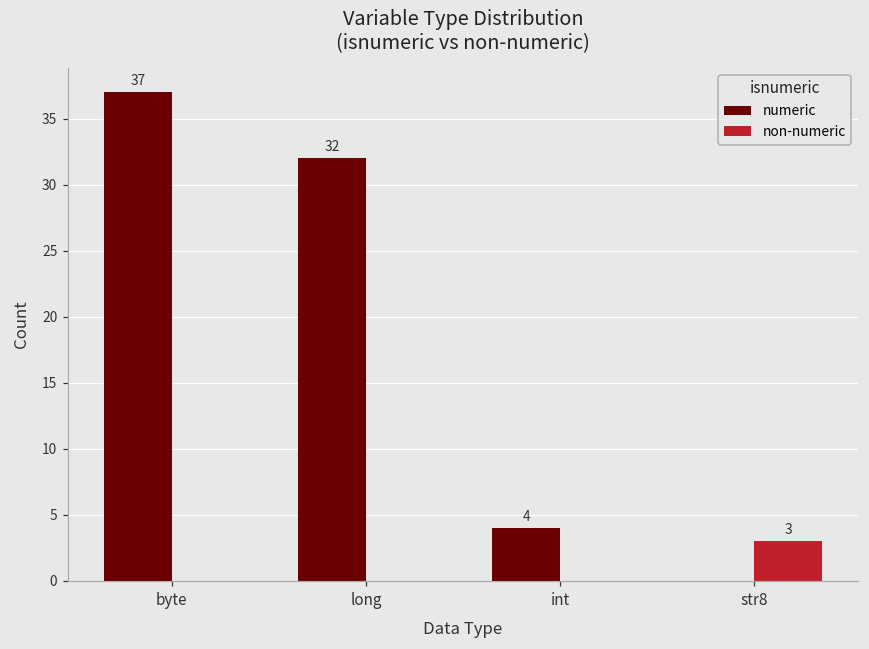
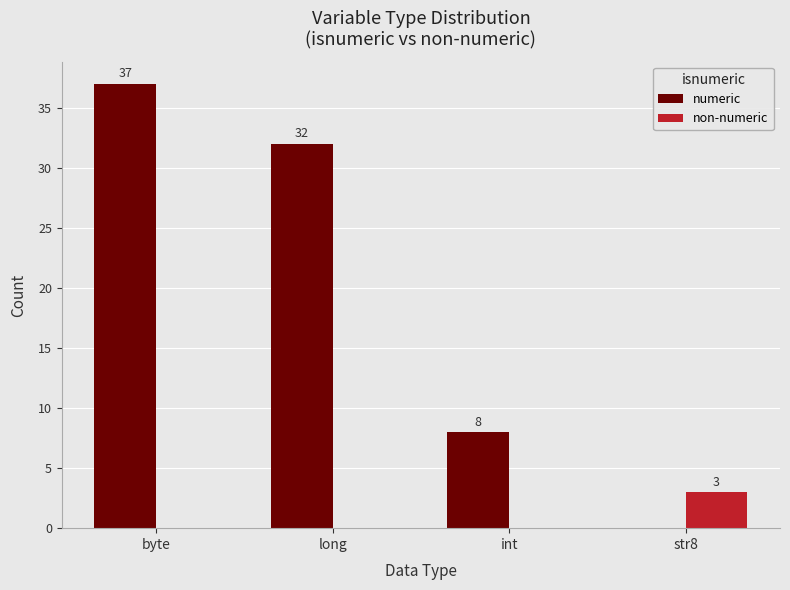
numeric, int: 4 -> 8
